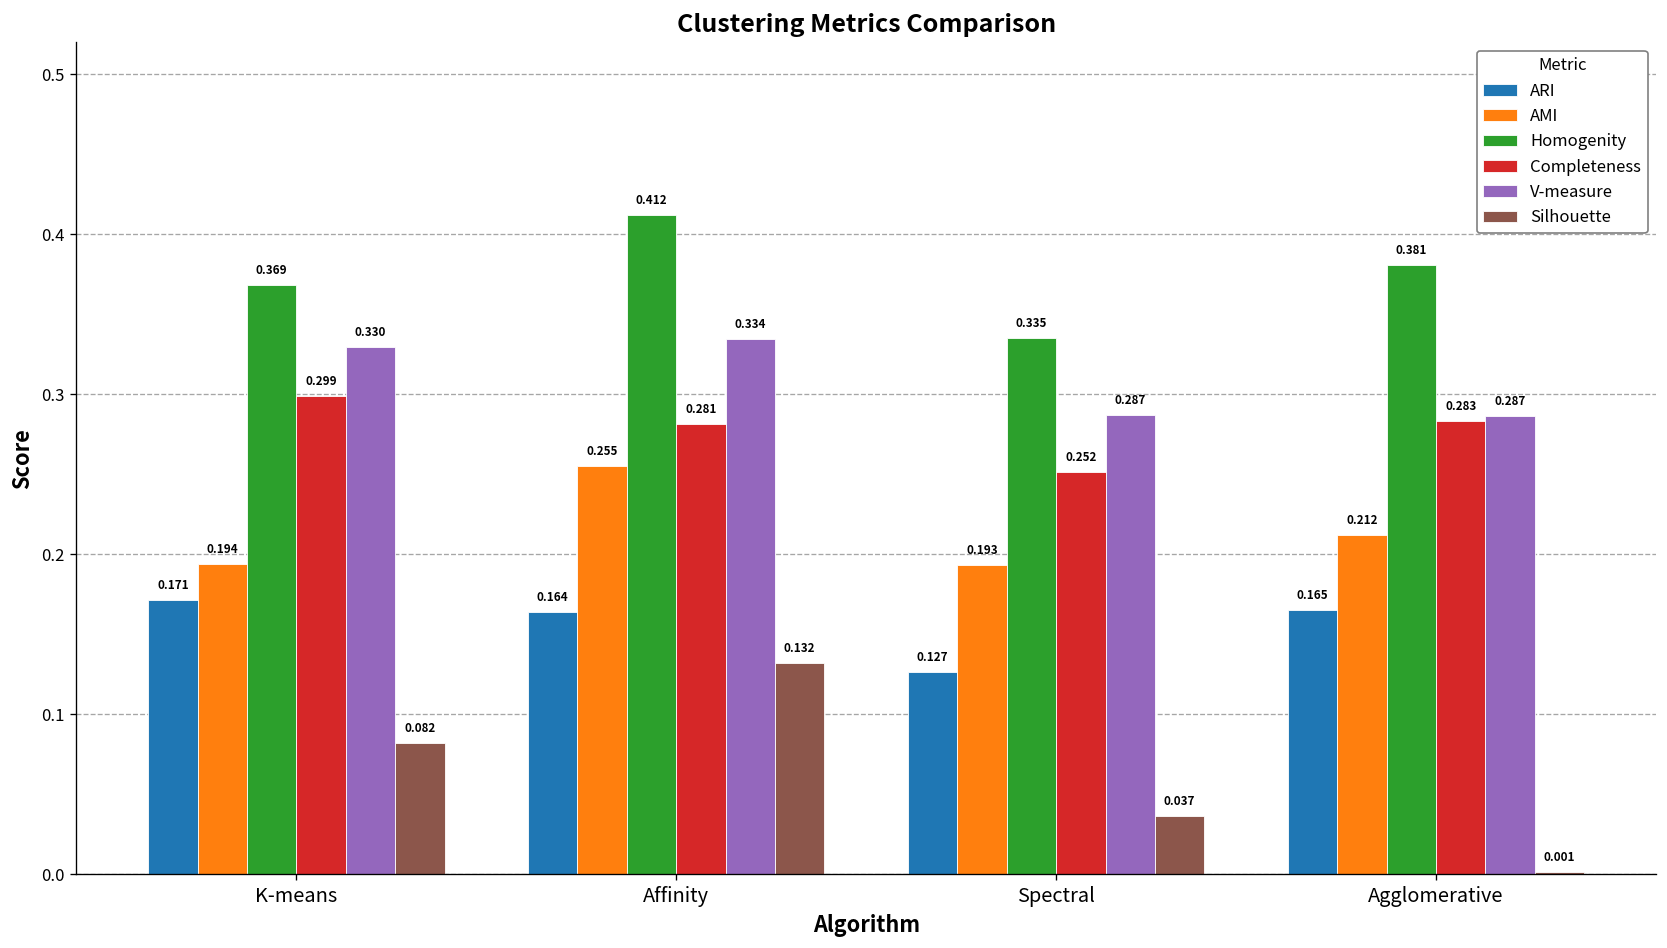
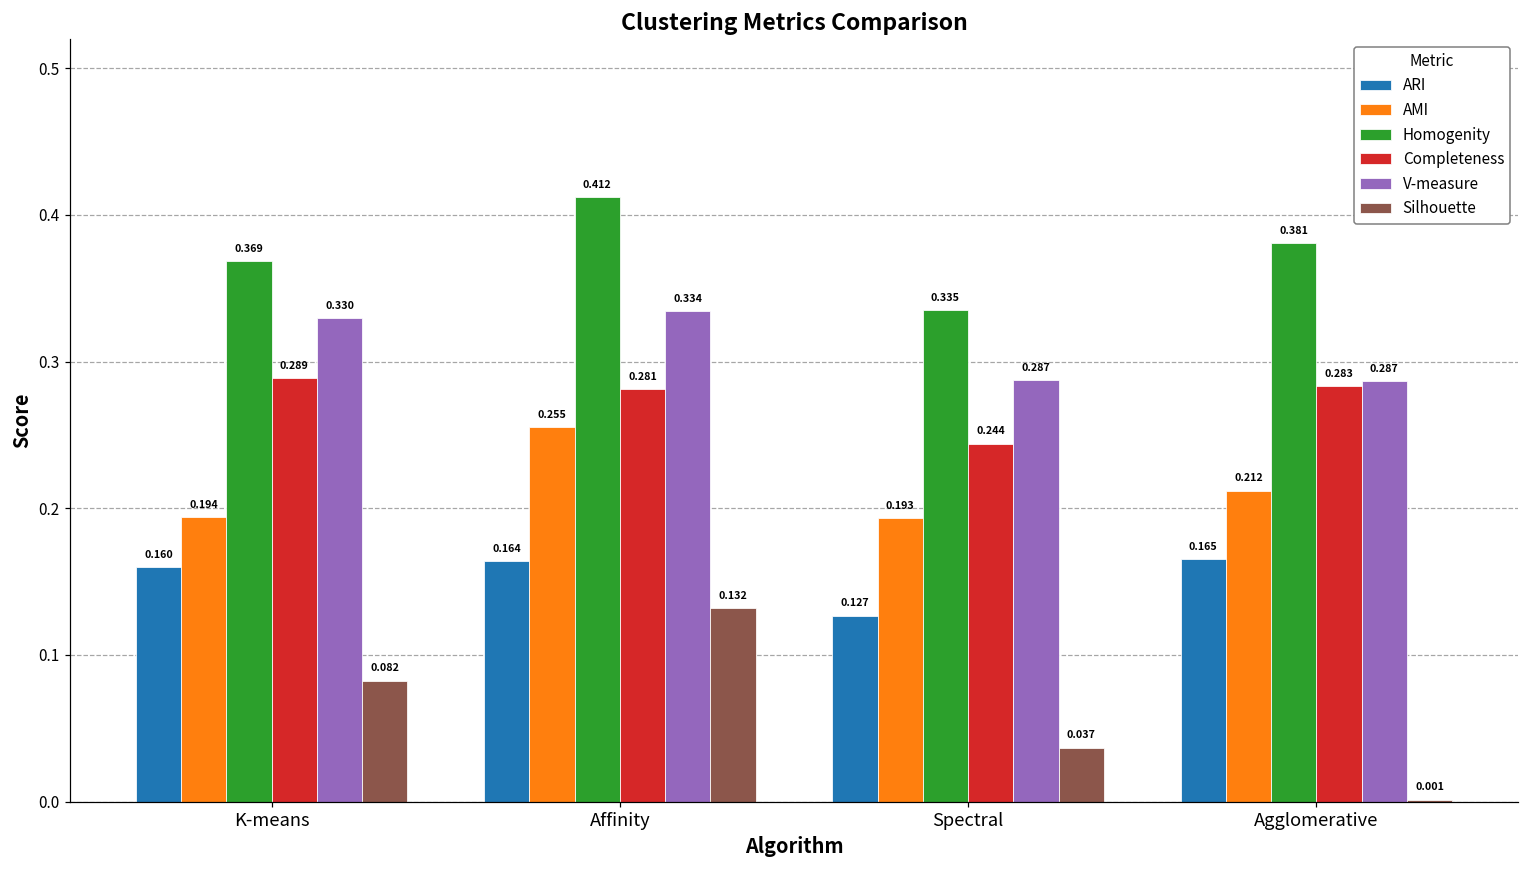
ARI, K-means: 0.171 -> 0.160
Completeness, K-means: 0.299 -> 0.289
Completeness, Spectral: 0.252 -> 0.244
